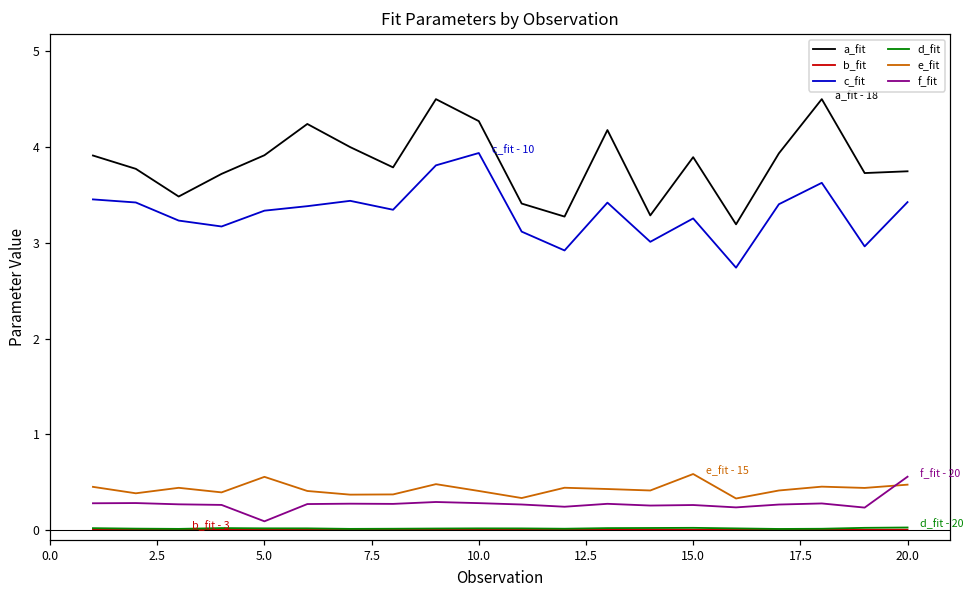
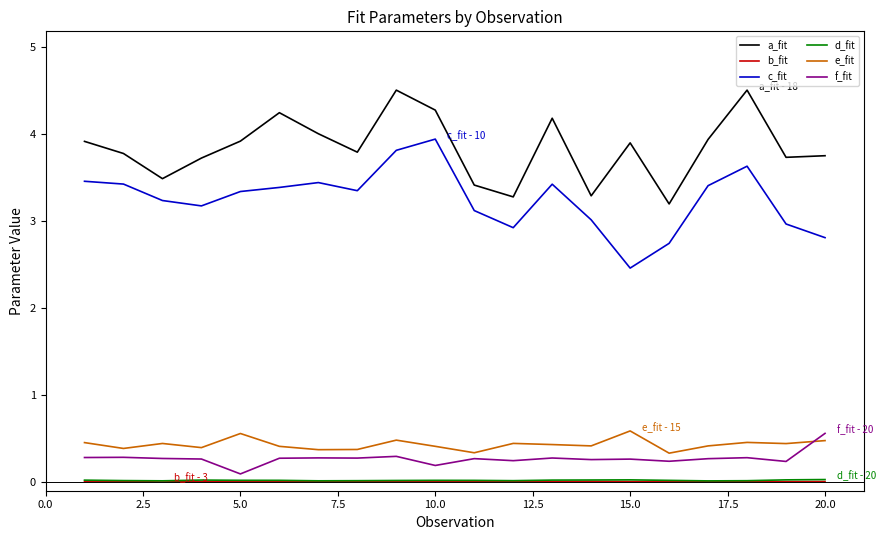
f_fit, 10.0: 0.3 -> 0.2
c_fit, 15.0: 3.3 -> 2.5
c_fit, 20.0: 3.4 -> 2.8
